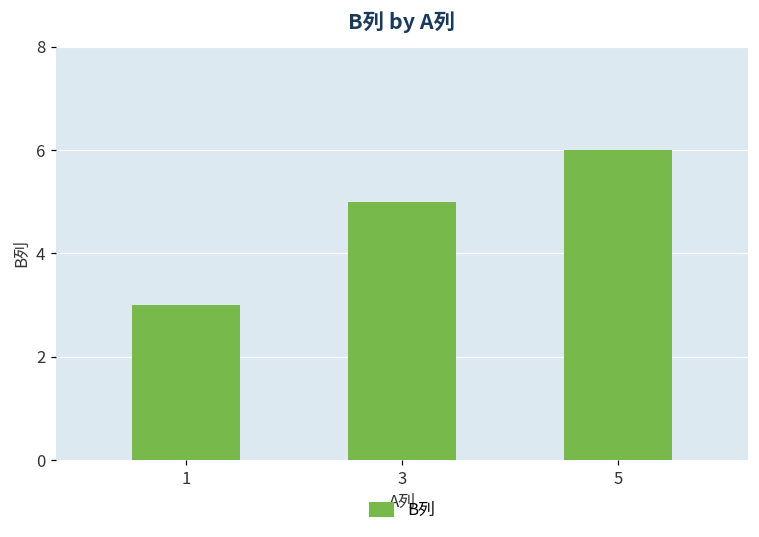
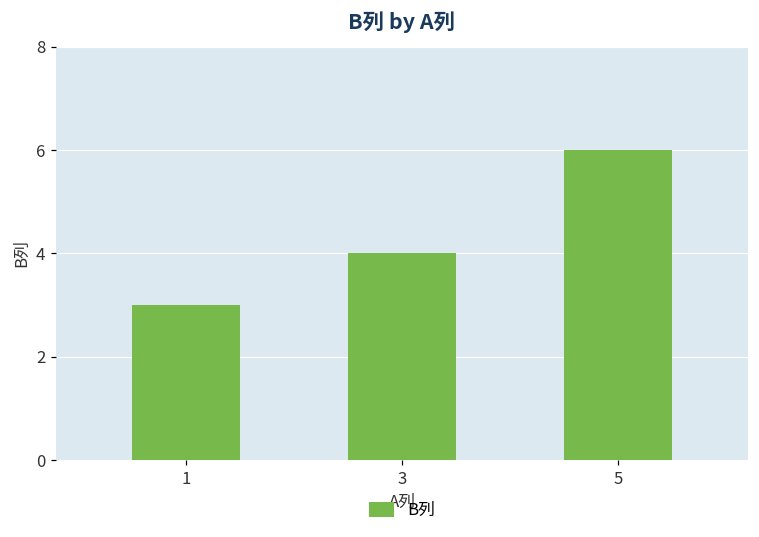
3: 5 -> 4
